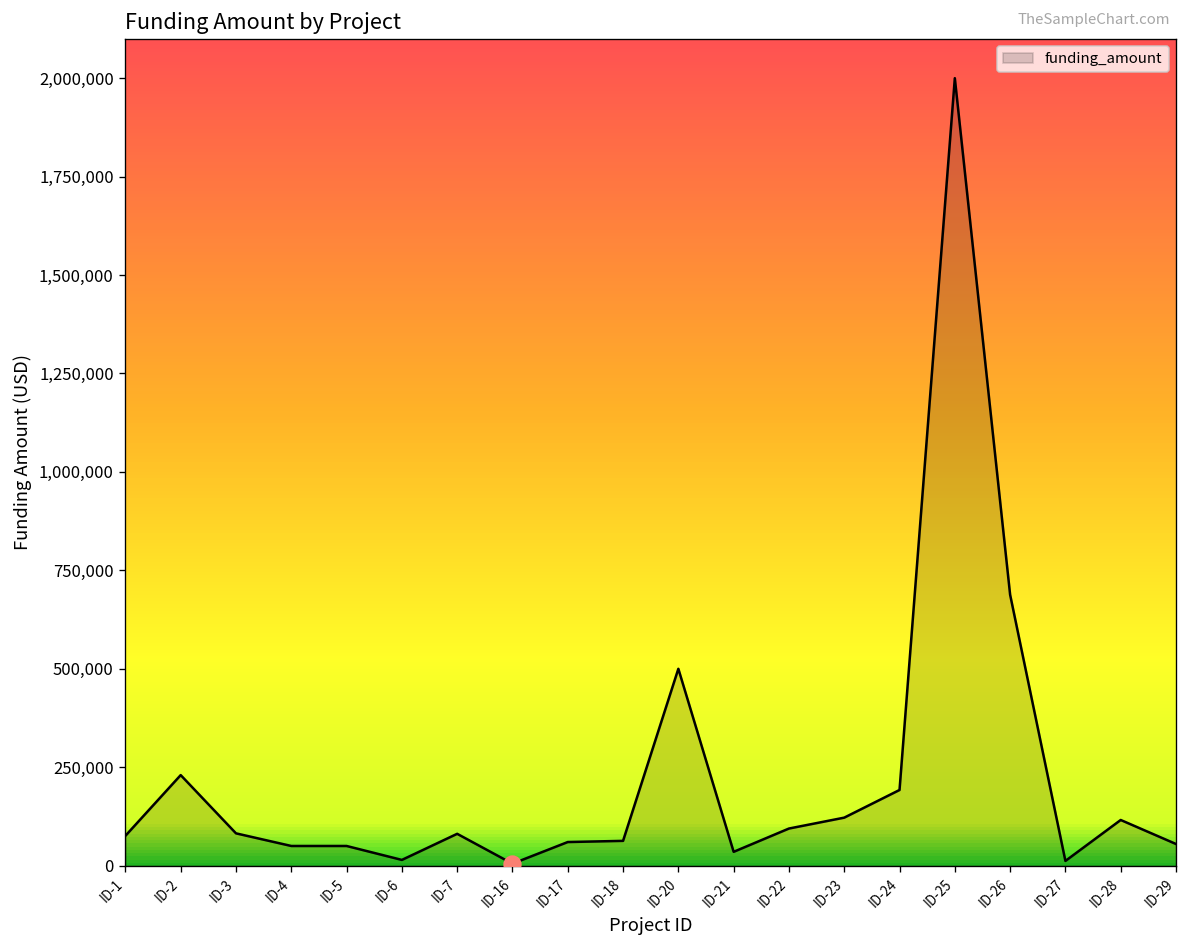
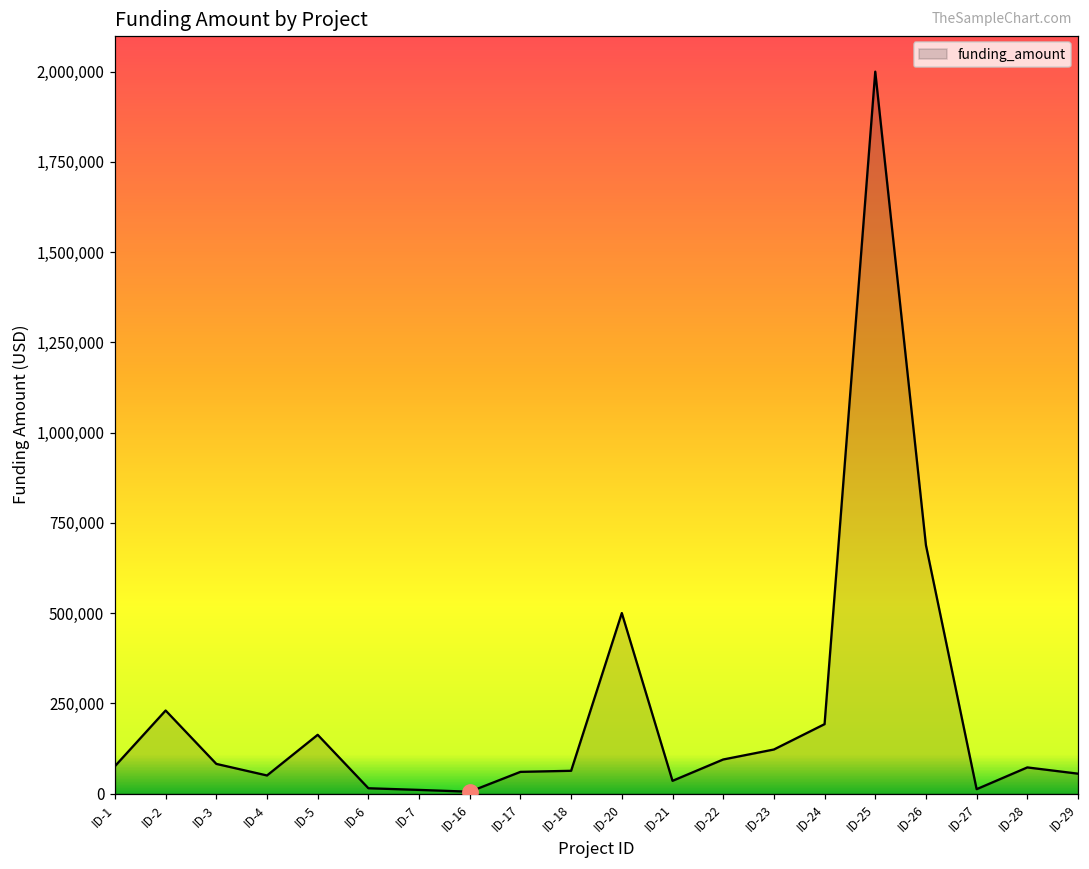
funding_amount, ID-5: 50,000 -> 160,000
funding_amount, ID-7: 80,000 -> 10,000
funding_amount, ID-28: 120,000 -> 70,000
